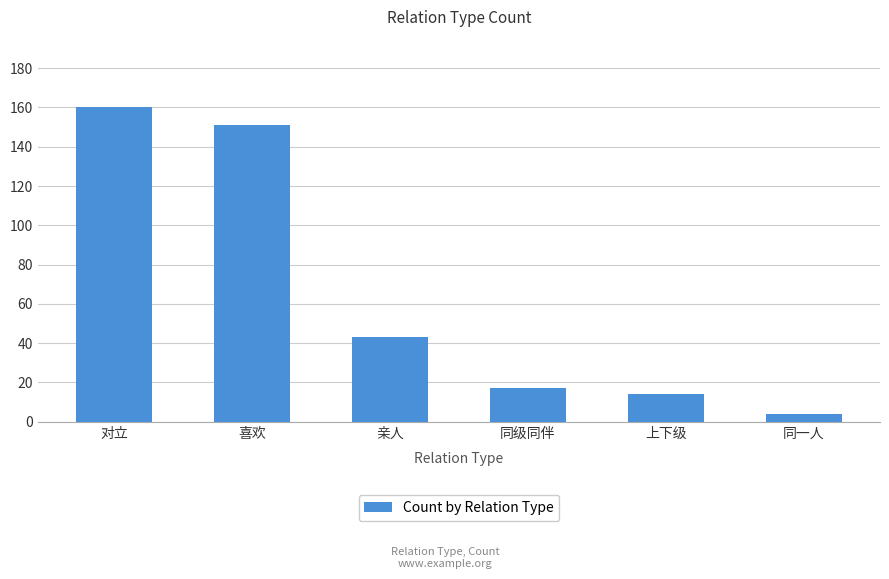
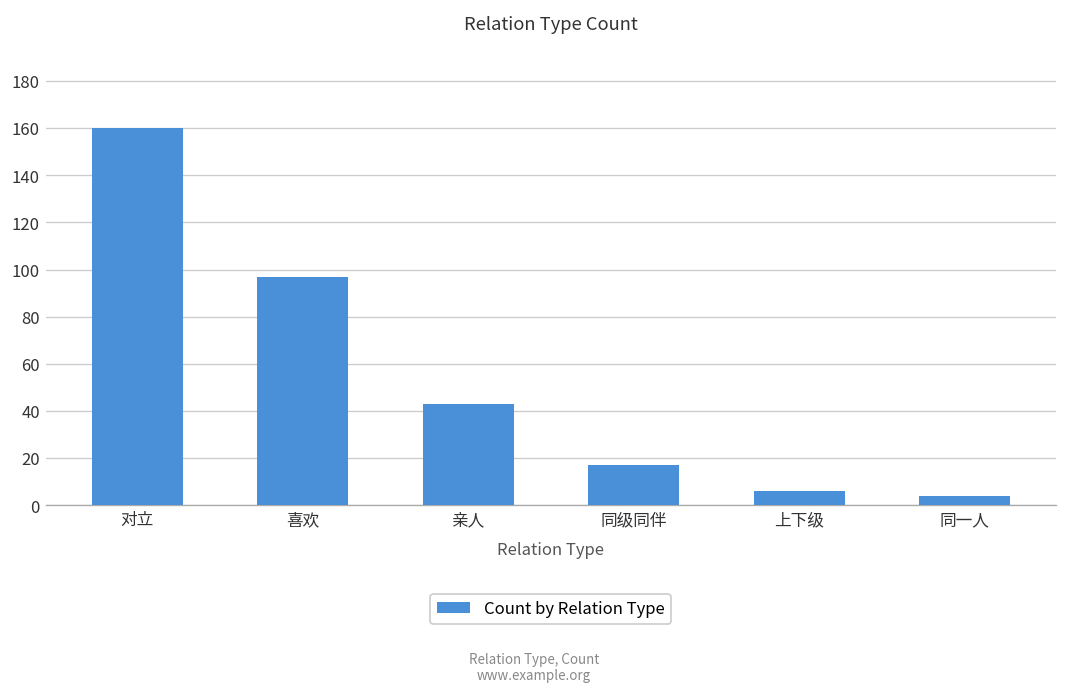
喜欢: 151 -> 97
上下级: 14 -> 6
